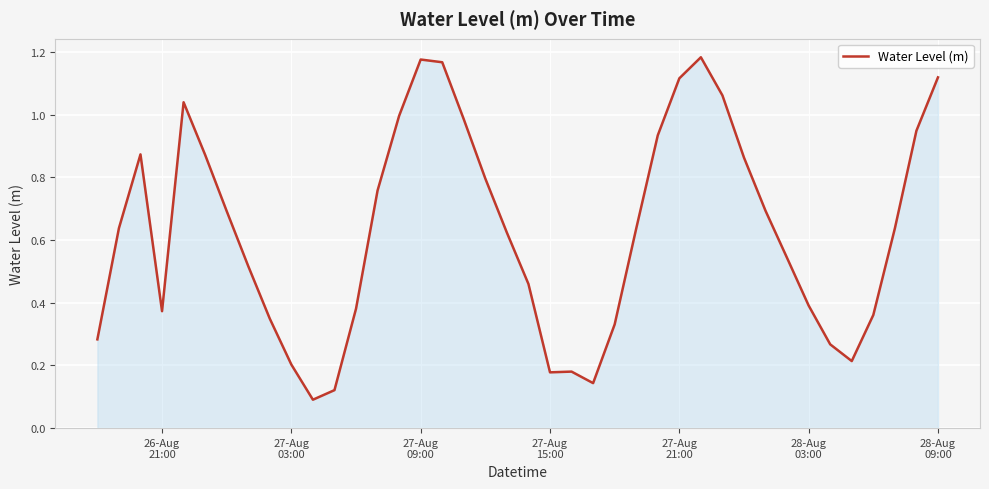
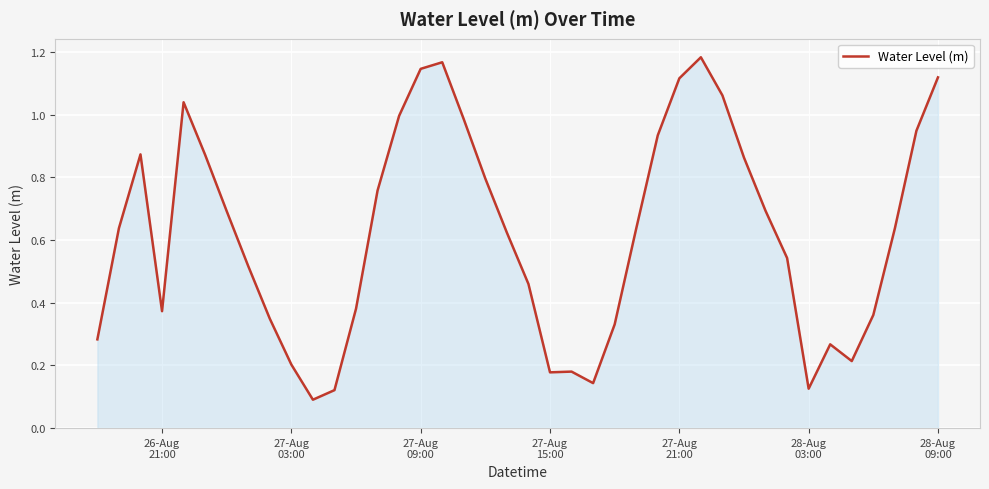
27-Aug 09:00: 1.18 -> 1.15
28-Aug 03:00: 0.39 -> 0.13
